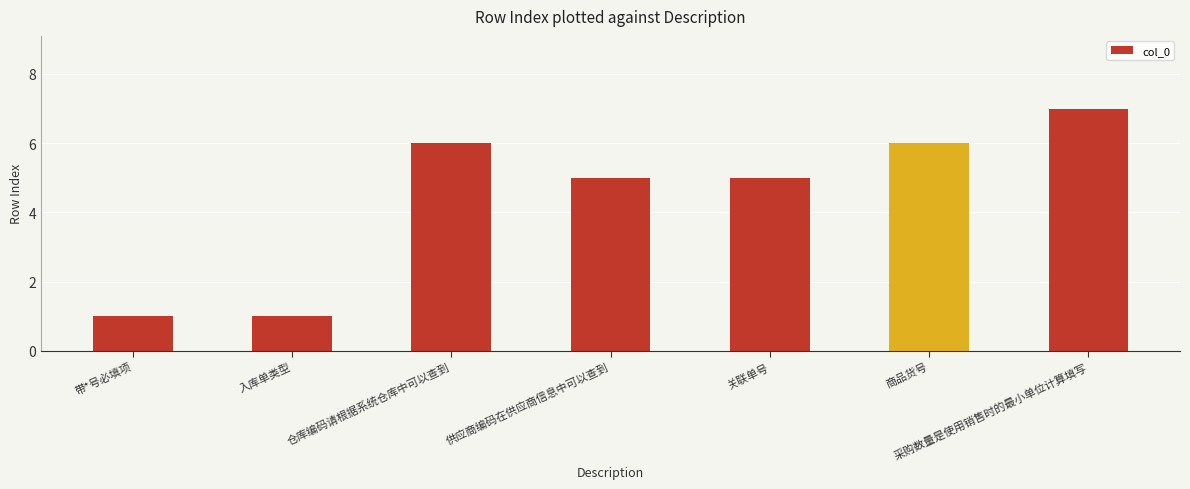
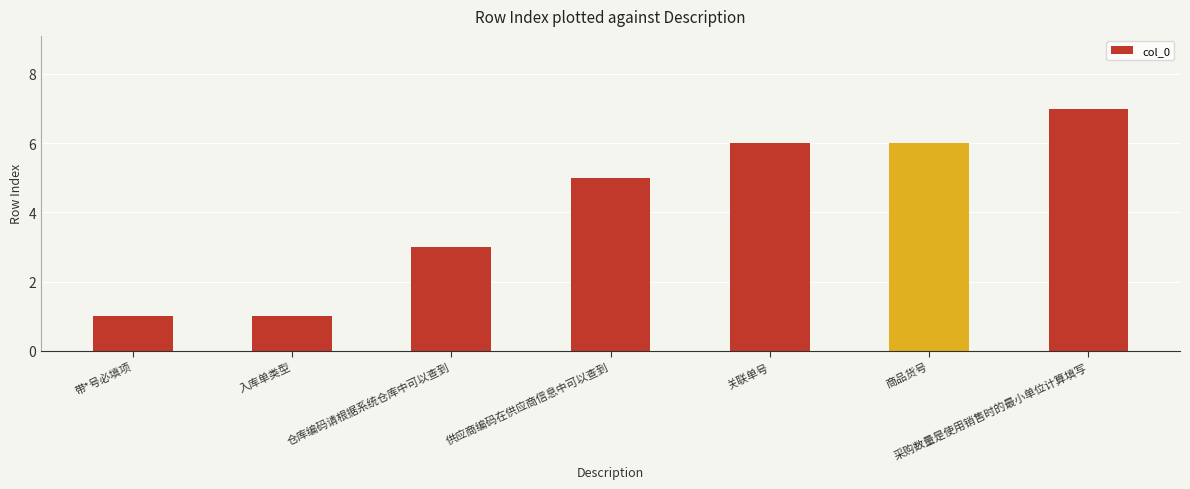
仓库编码请根据系统仓库中可以查到: 6 -> 3
关联单号: 5 -> 6
